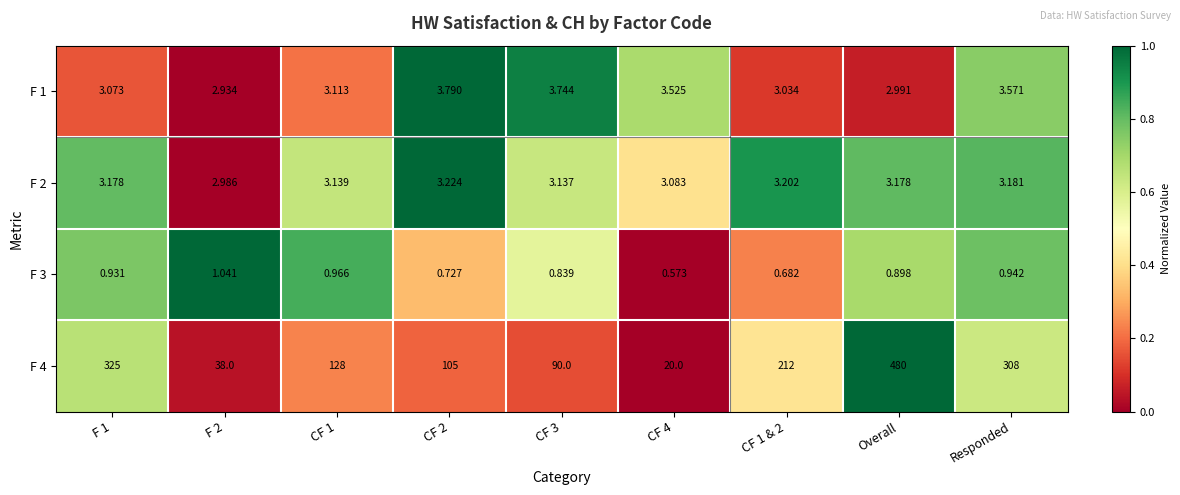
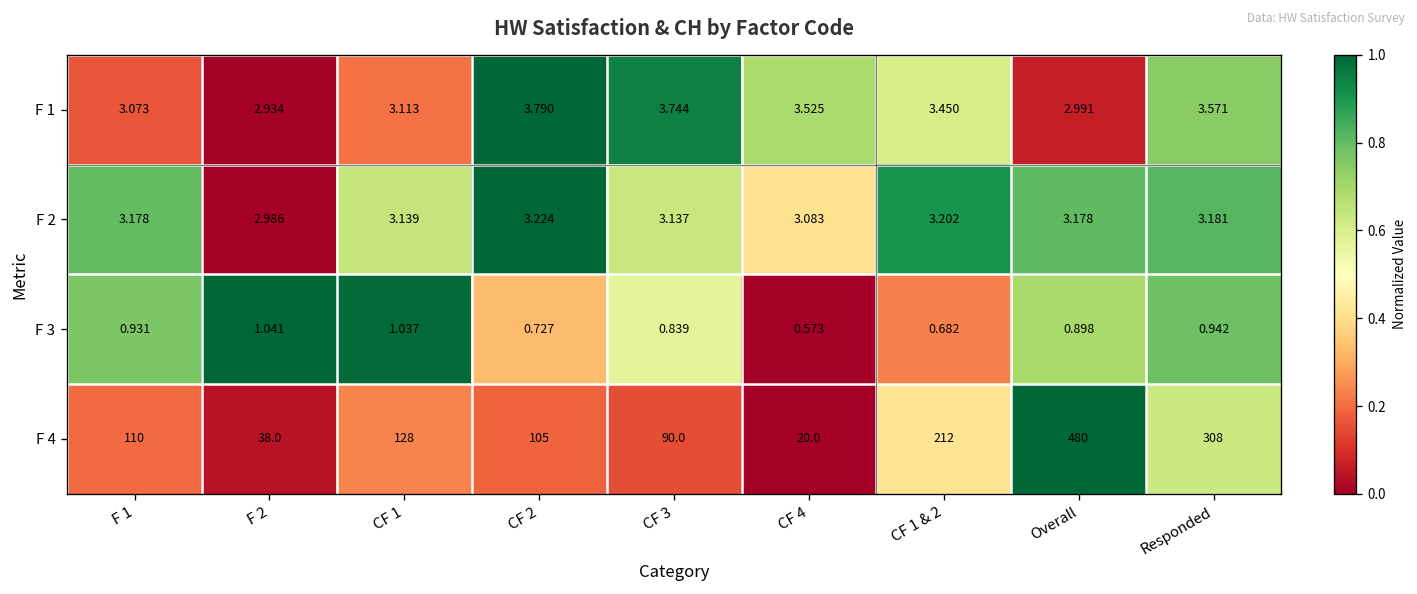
F 1, CF 1 & 2: 3.034 -> 3.450
F 3, CF 1: 0.966 -> 1.037
F 4, F 1: 325 -> 110
